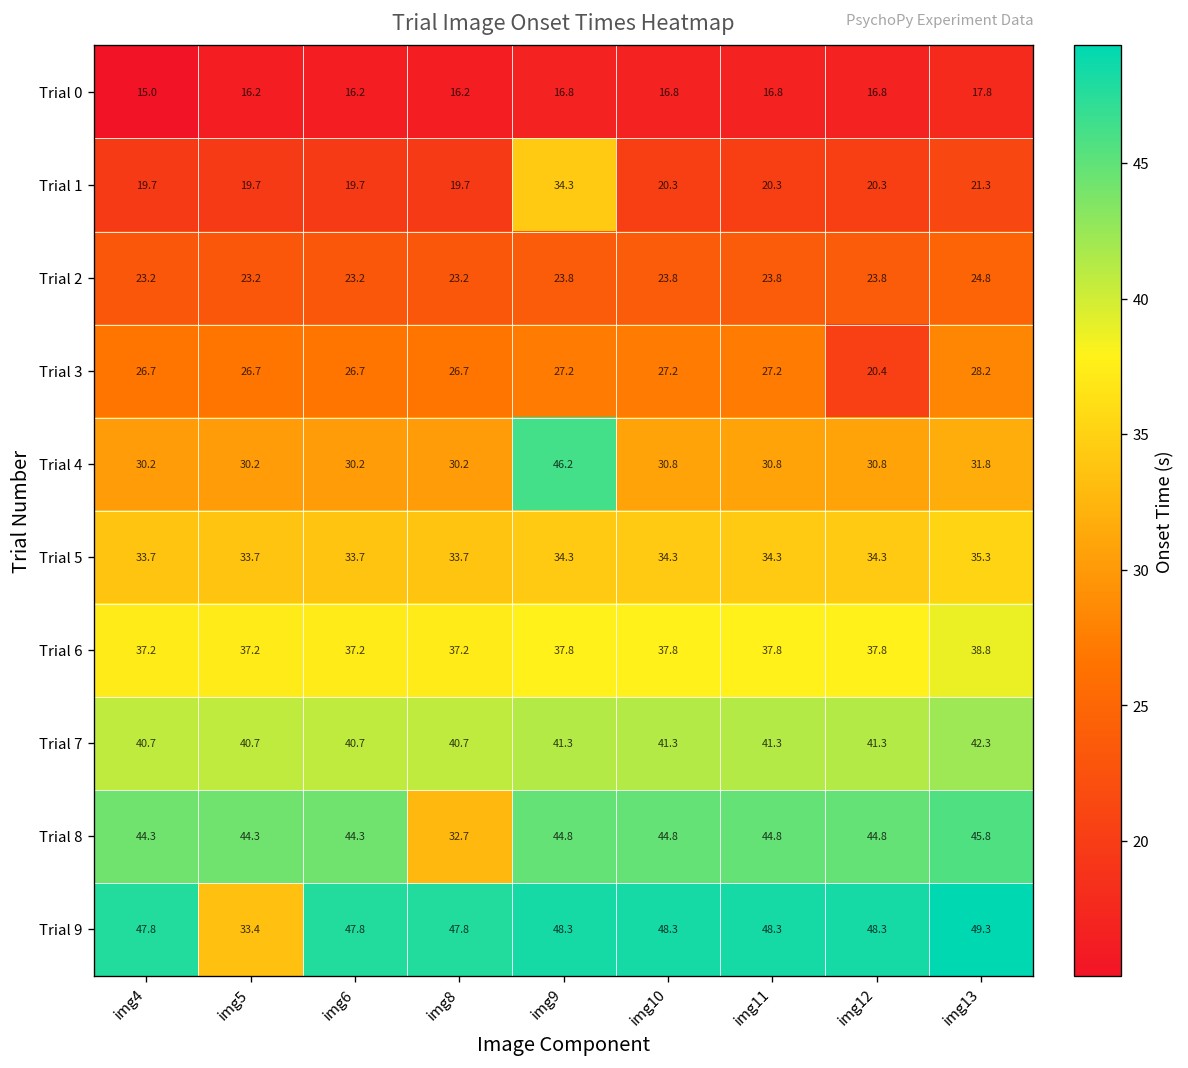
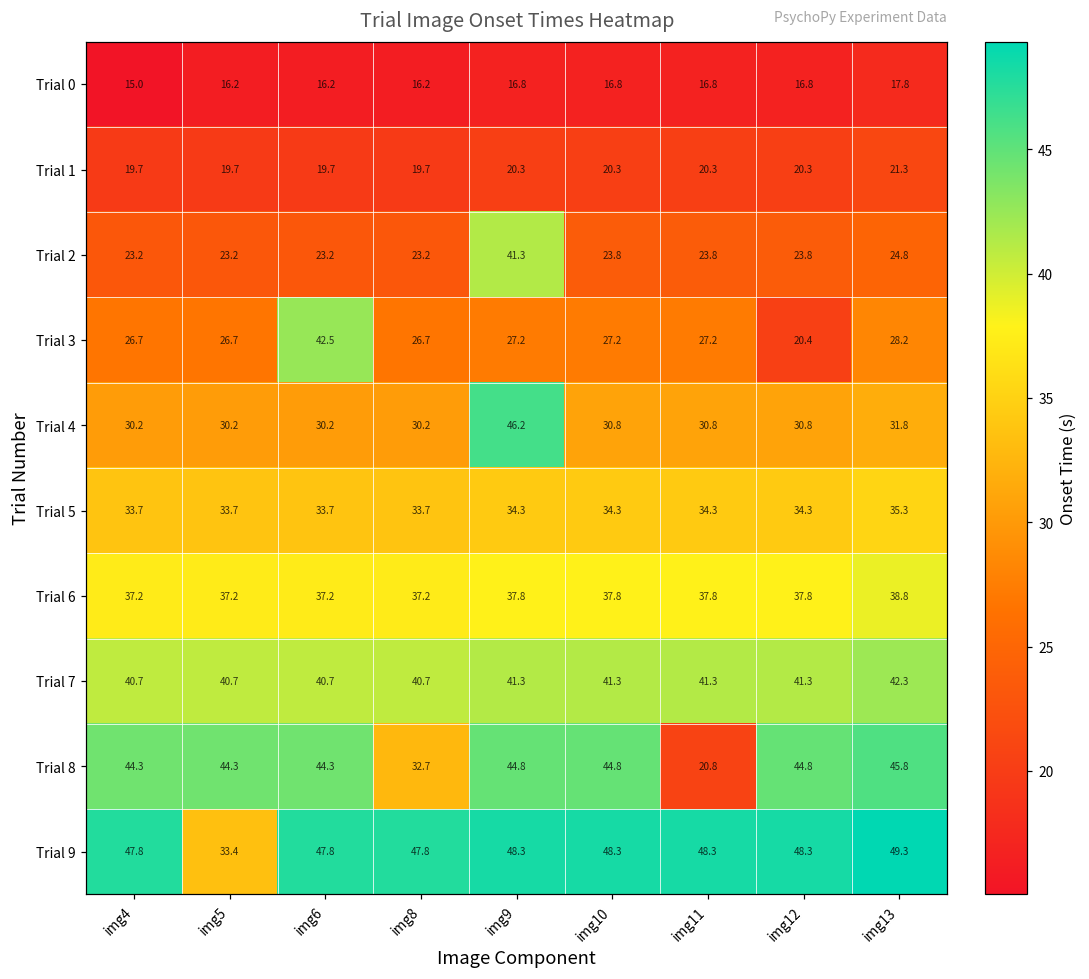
Trial 1, img9: 34.3 -> 20.3
Trial 2, img9: 23.8 -> 41.3
Trial 3, img6: 26.7 -> 42.5
Trial 8, img11: 44.8 -> 20.8
